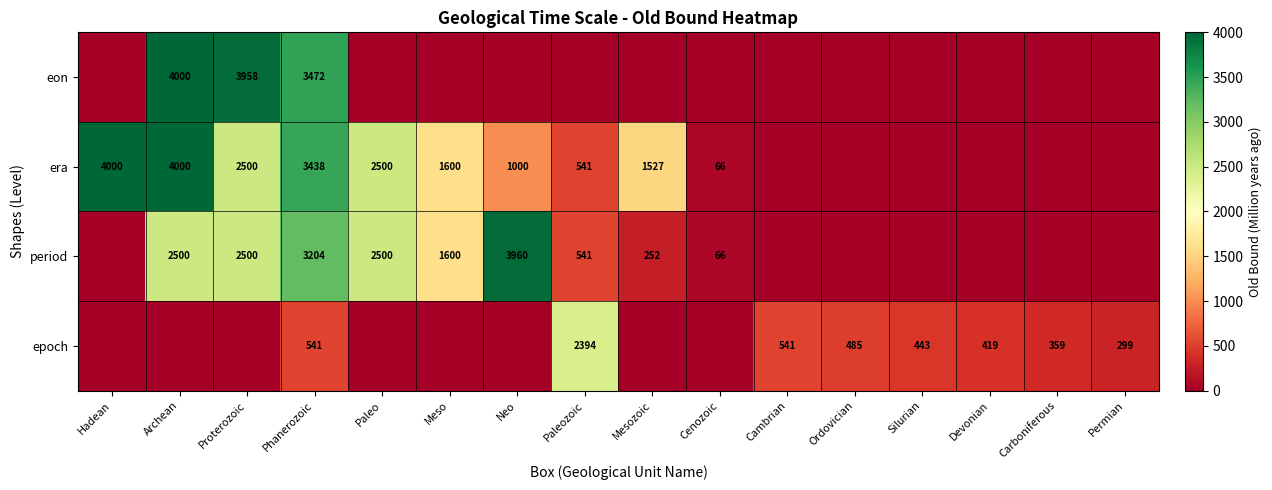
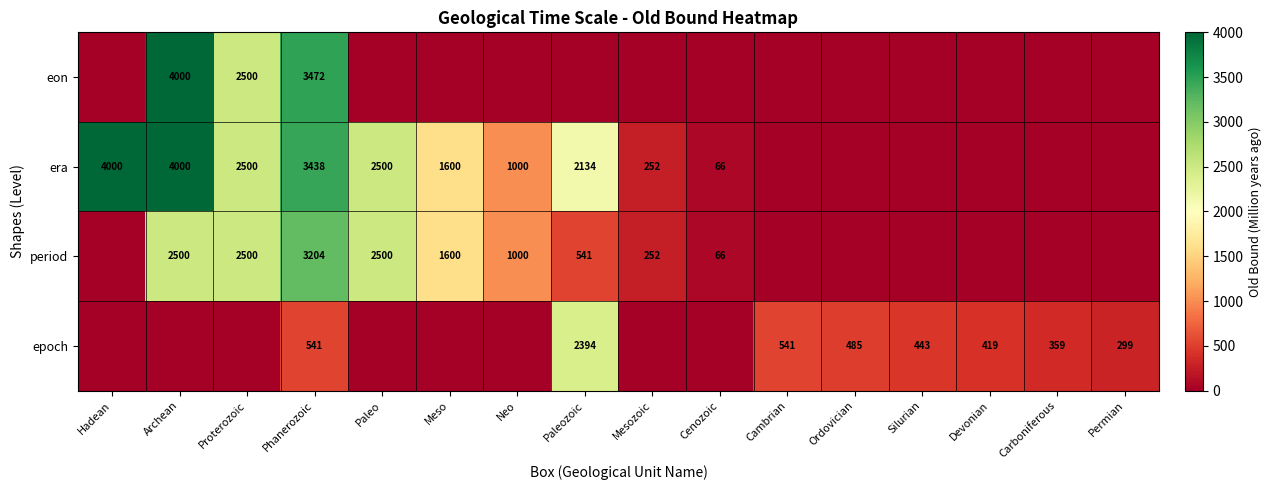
eon, Proterozoic: 3958 -> 2500
era, Paleozoic: 541 -> 2134
era, Mesozoic: 1527 -> 252
period, Neo: 3960 -> 1000
